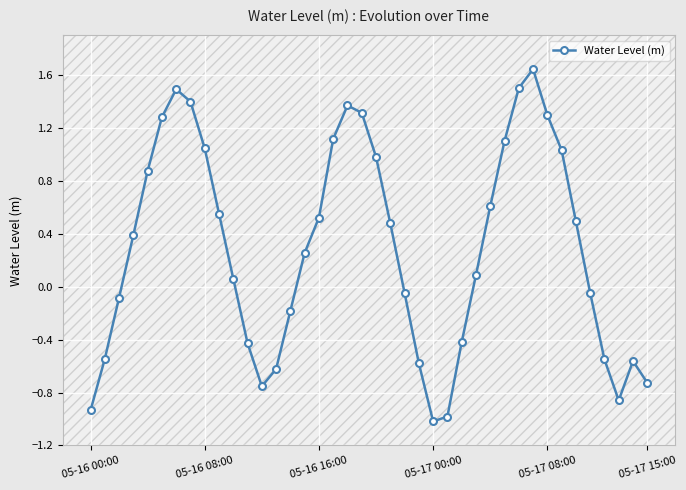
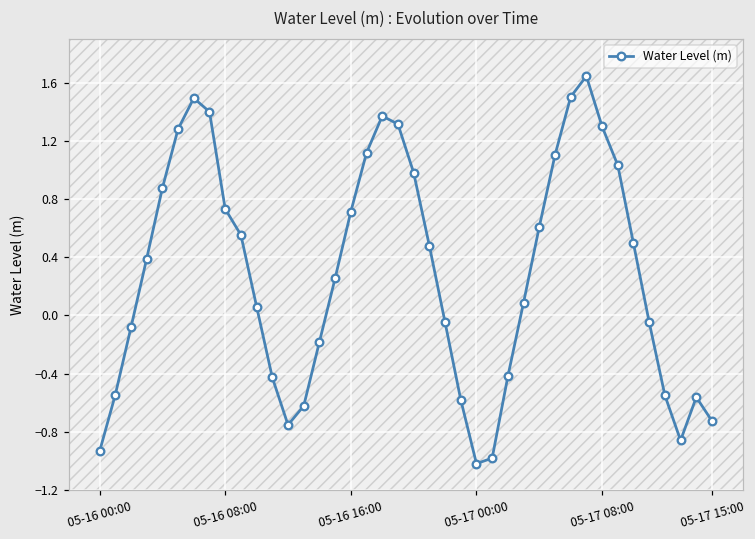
05-16 08:00: 1.05 -> 0.73
05-16 16:00: 0.52 -> 0.71
